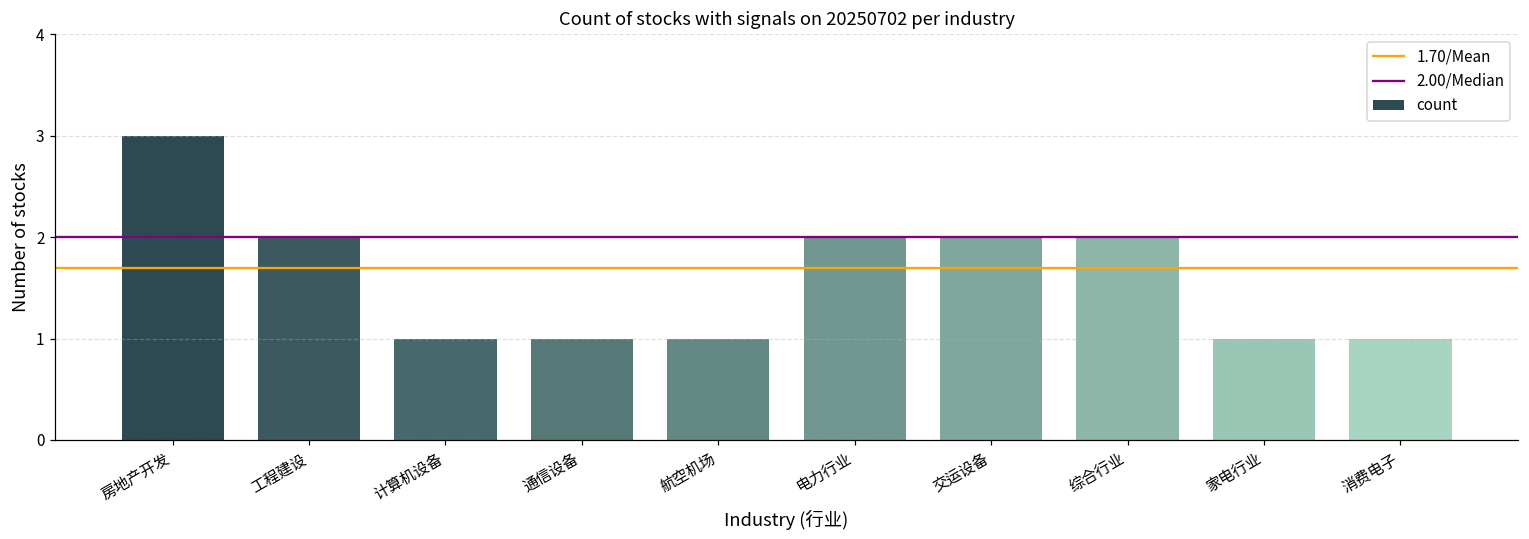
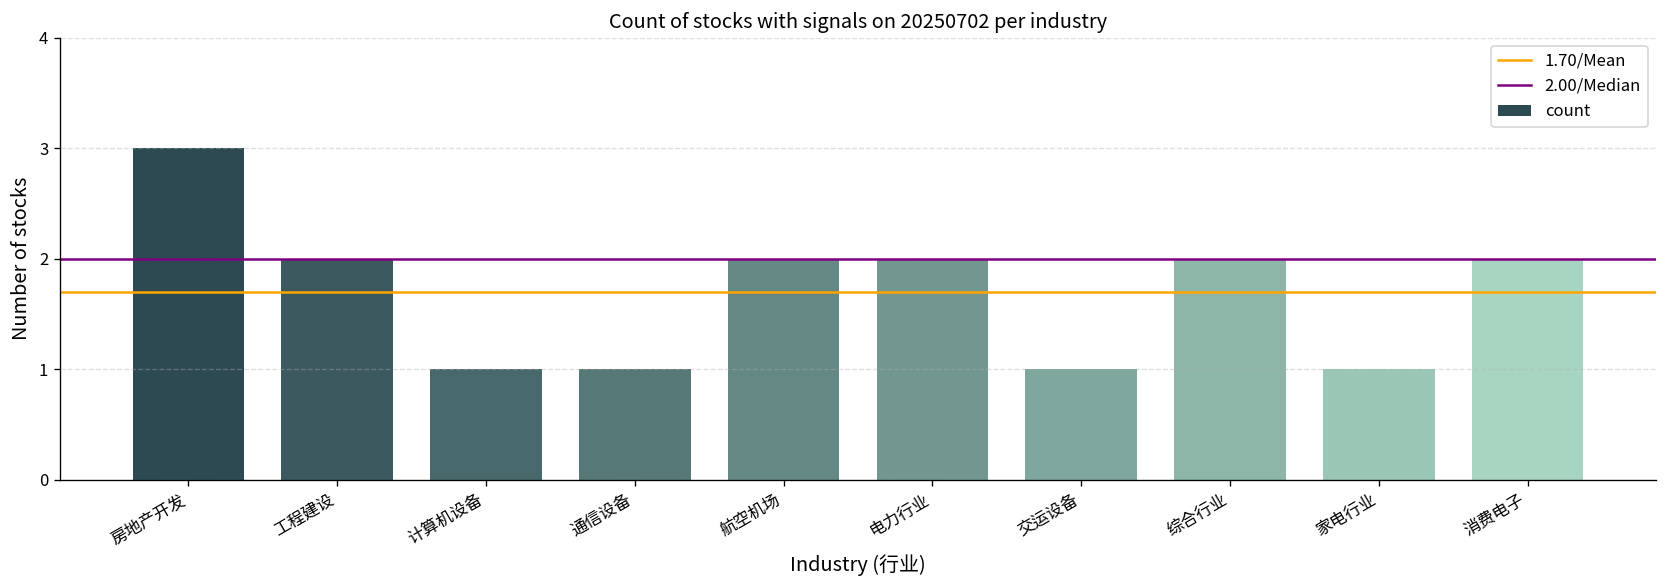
航空机场: 1 -> 2
交运设备: 2 -> 1
消费电子: 1 -> 2
